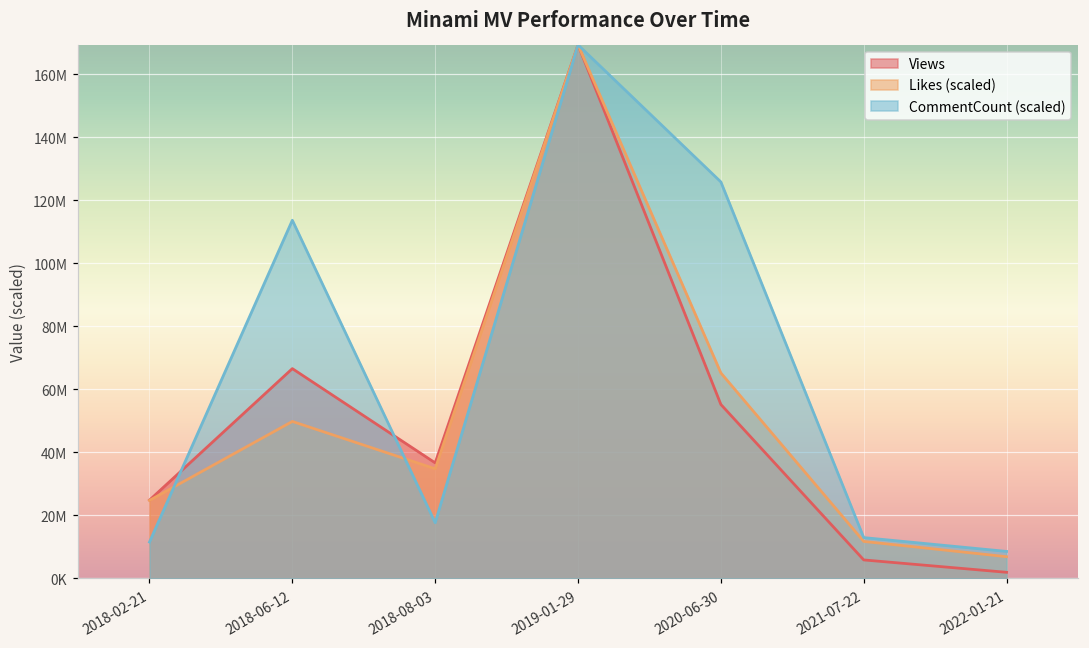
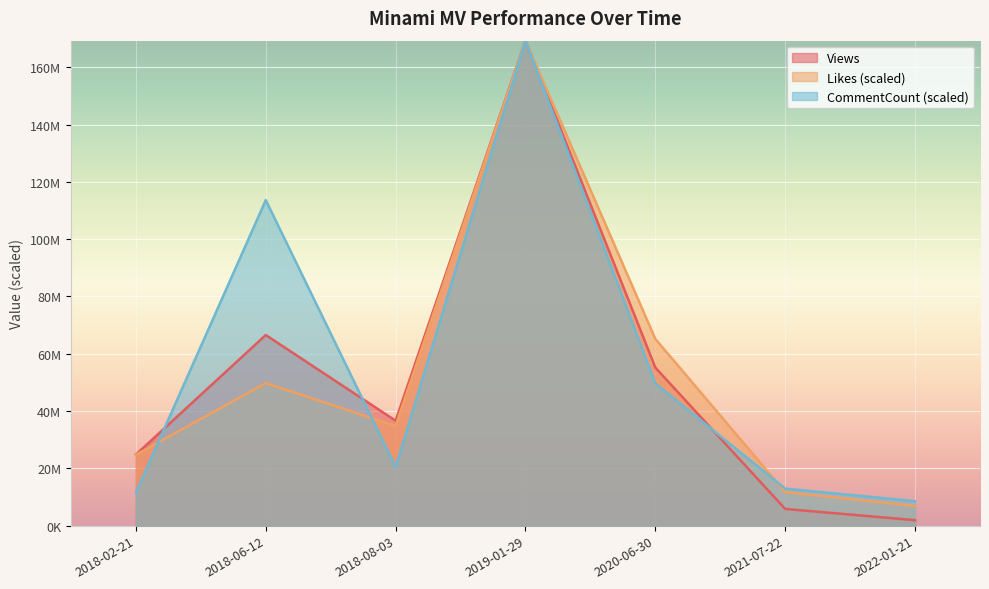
CommentCount (scaled), 2018-08-03: 18000000 -> 20000000
CommentCount (scaled), 2020-06-30: 126000000 -> 50000000
